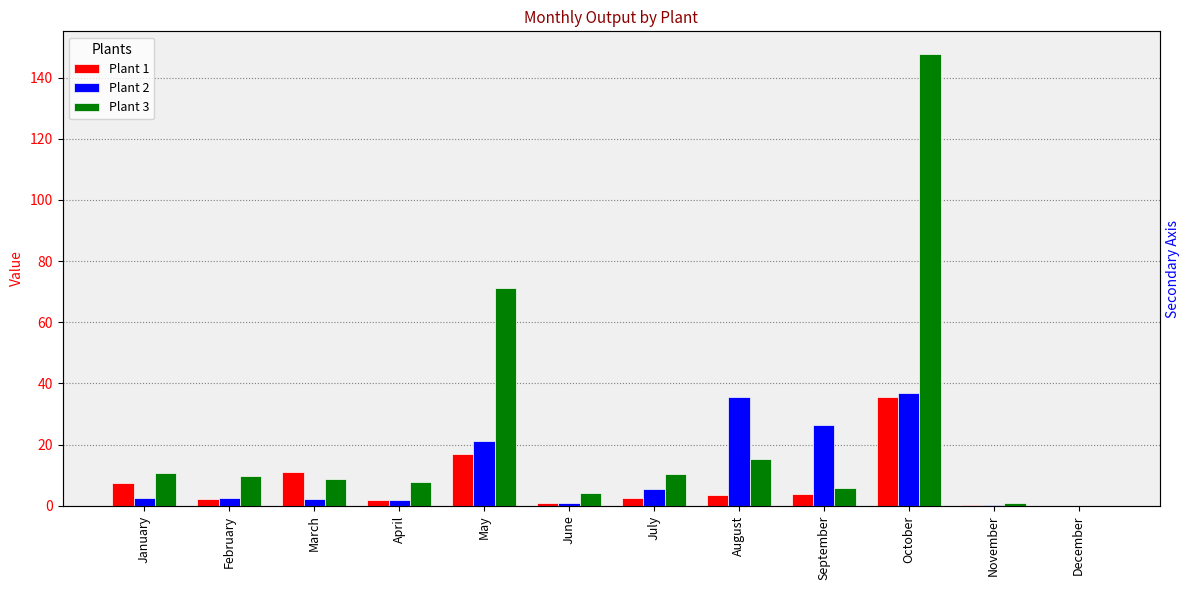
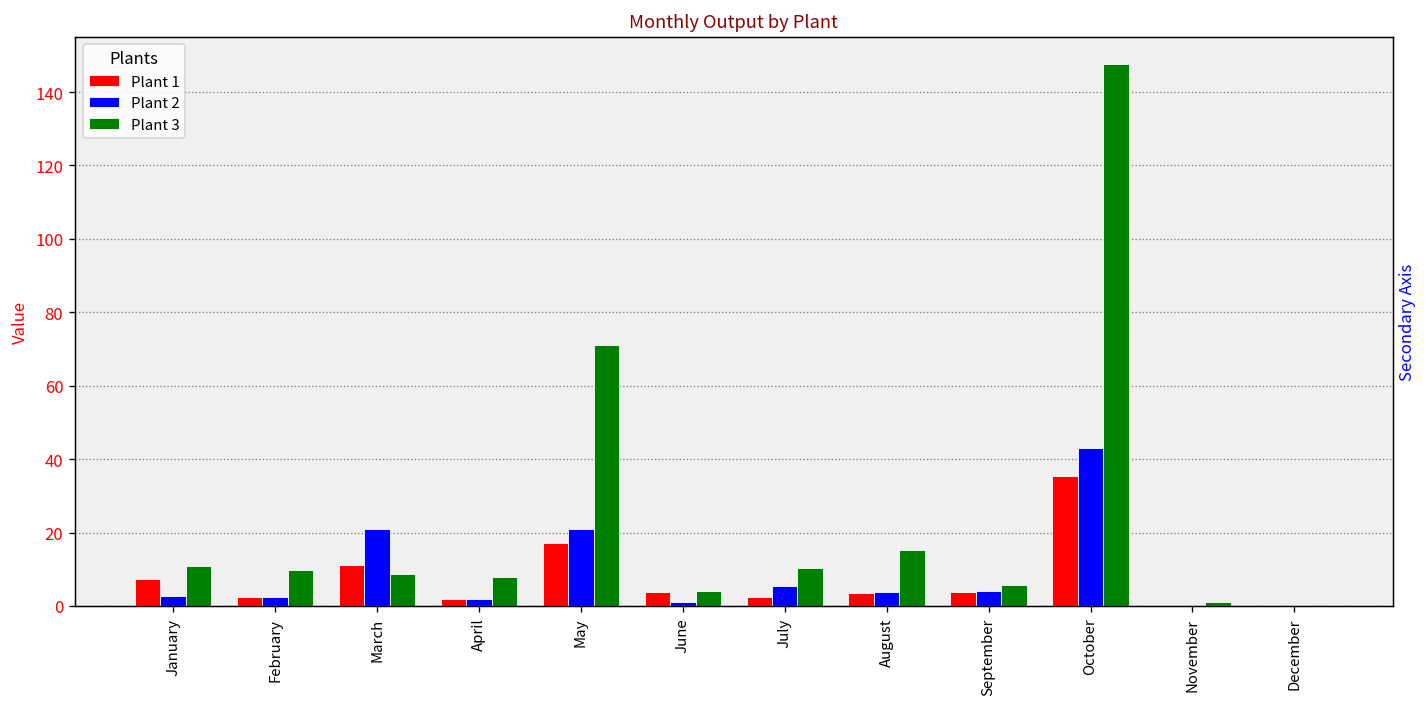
Plant 2, March: 2 -> 21
Plant 1, June: 1 -> 4
Plant 2, August: 36 -> 4
Plant 2, September: 26 -> 4
Plant 2, October: 37 -> 43
